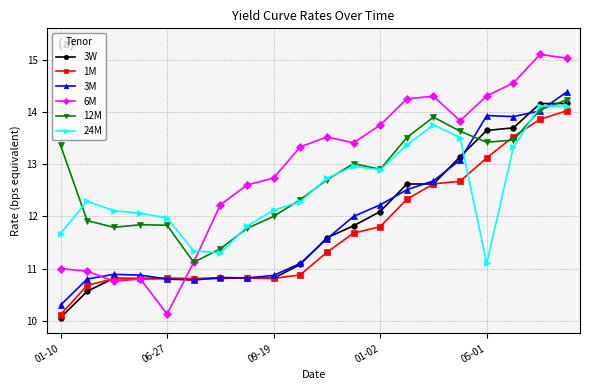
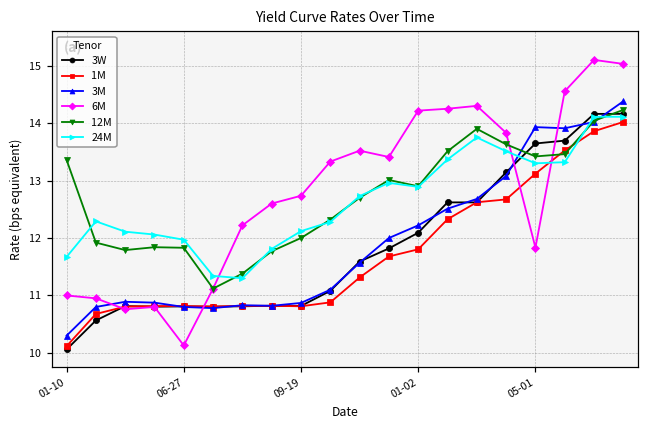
6M, 01-02: 13.7 -> 14.2
6M, 05-01: 14.3 -> 11.8
24M, 05-01: 11.1 -> 13.3
